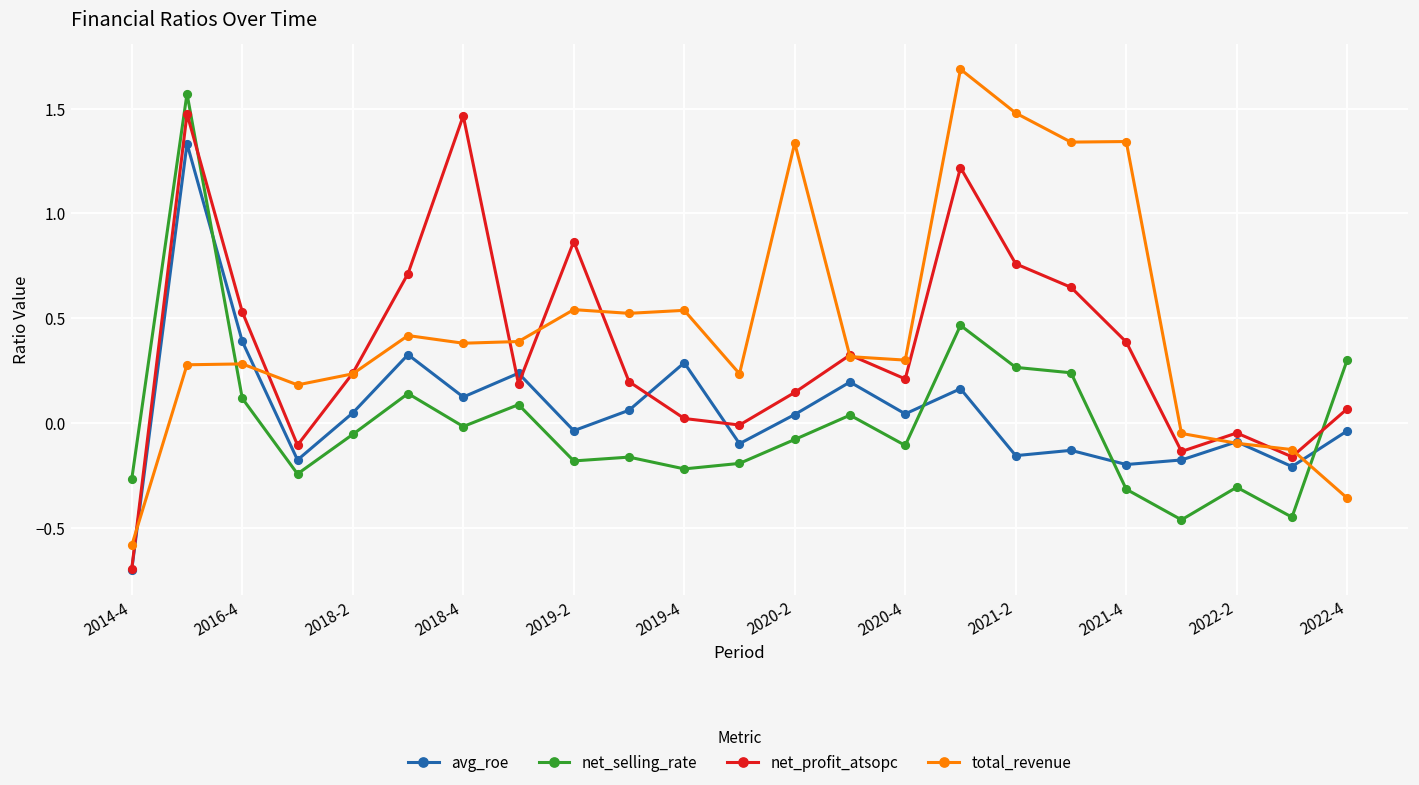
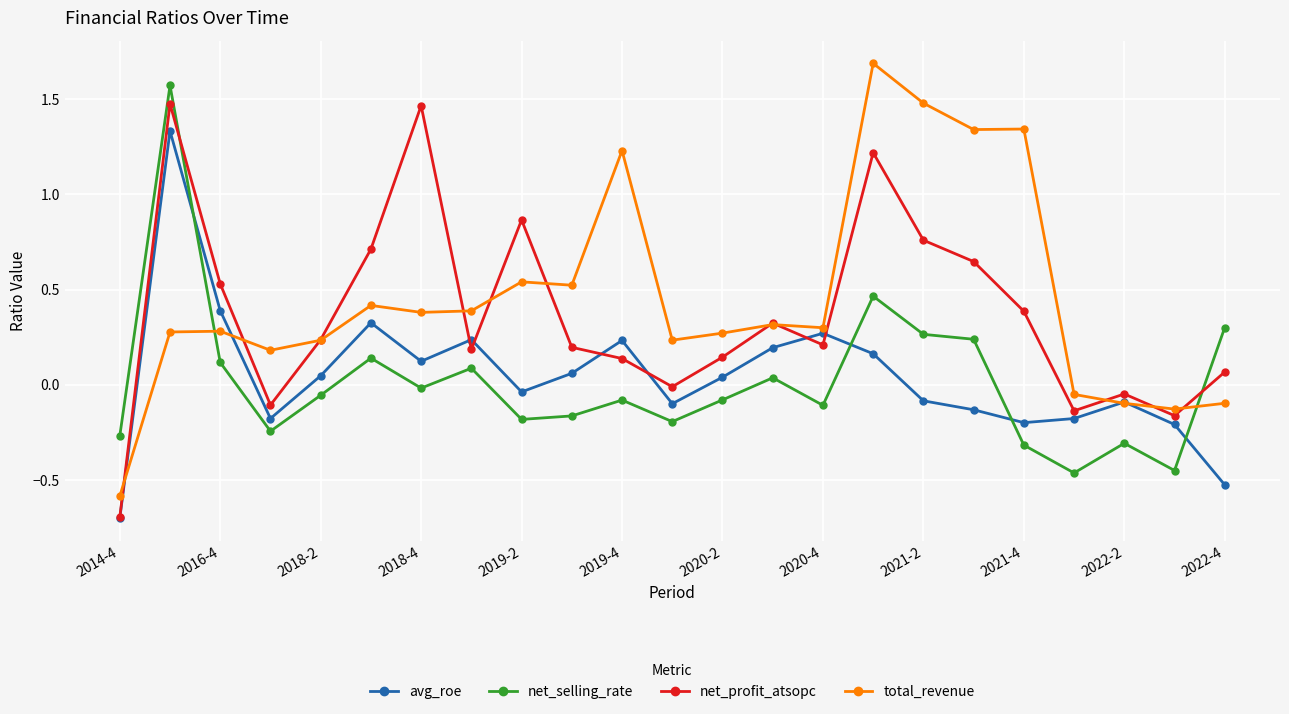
avg_roe, 2019-4: 0.29 -> 0.23
net_selling_rate, 2019-4: -0.22 -> -0.08
net_profit_atsopc, 2019-4: 0.02 -> 0.14
total_revenue, 2019-4: 0.54 -> 1.23
total_revenue, 2020-2: 1.34 -> 0.27
avg_roe, 2020-4: 0.04 -> 0.27
avg_roe, 2021-2: -0.16 -> -0.08
avg_roe, 2022-4: -0.04 -> -0.52
total_revenue, 2022-4: -0.36 -> -0.10
